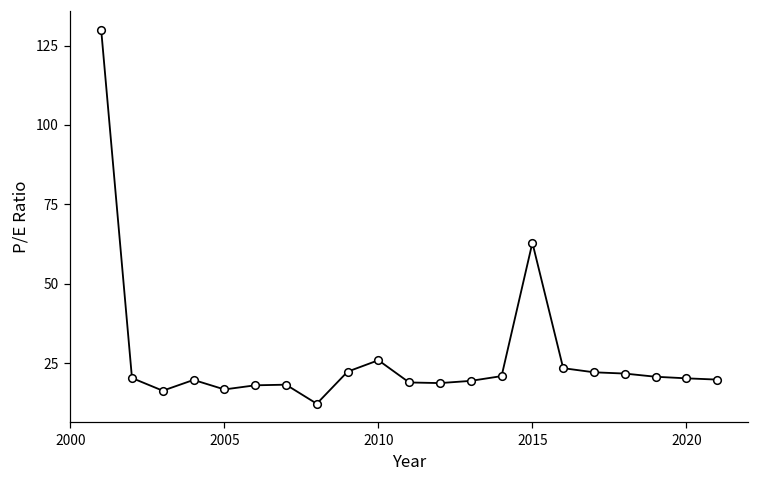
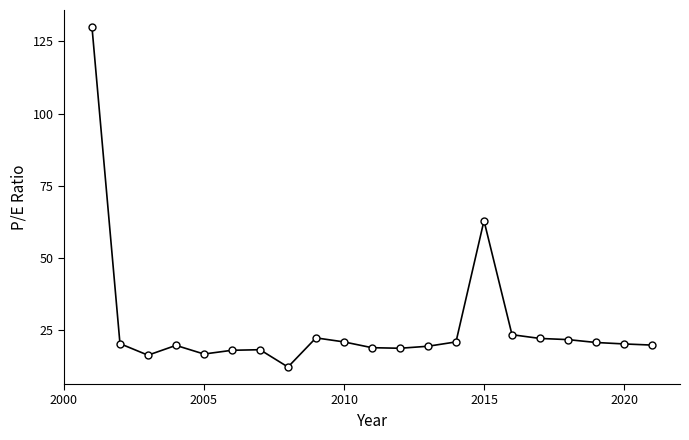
2010: 26 -> 21
